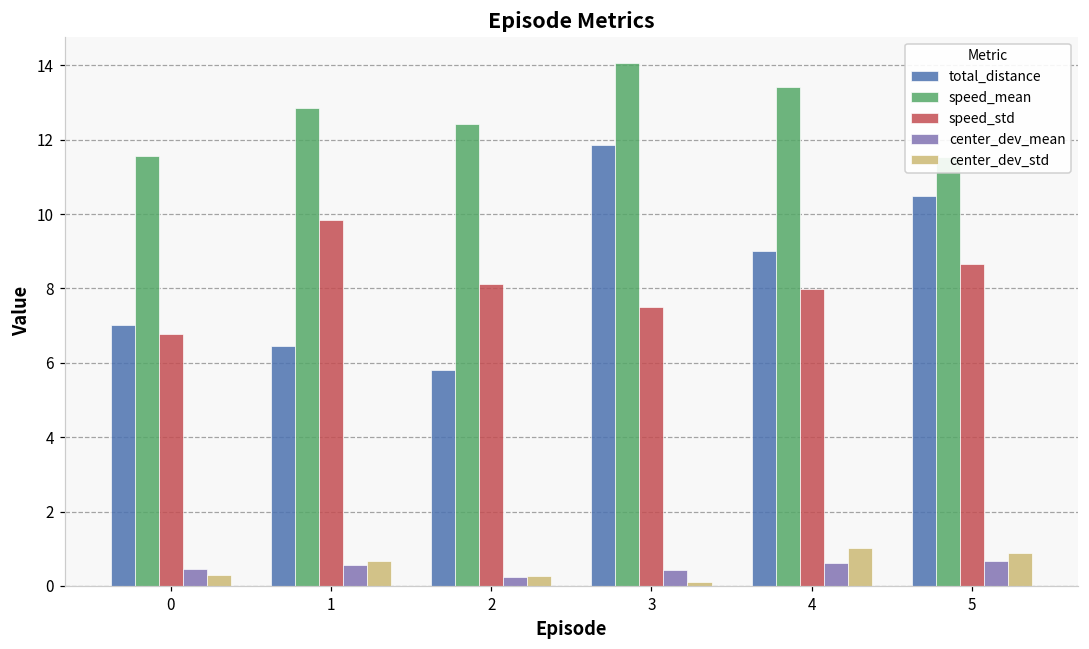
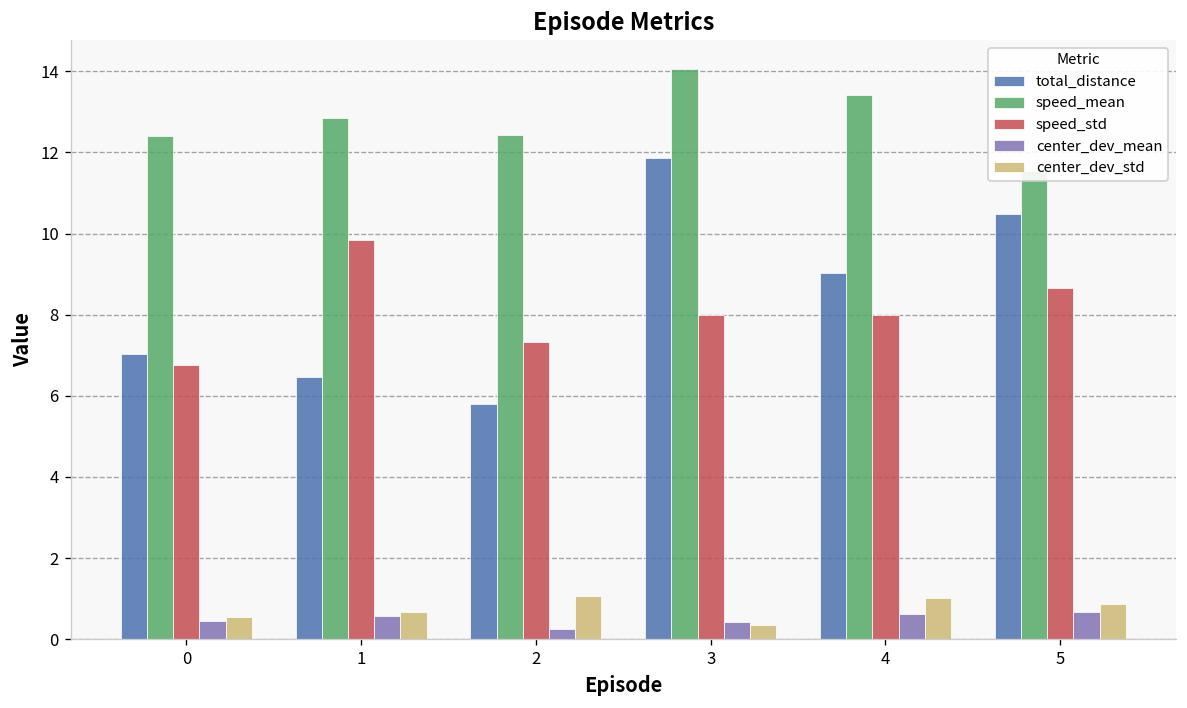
speed_mean, 0: 11.6 -> 12.4
center_dev_std, 0: 0.3 -> 0.5
speed_std, 2: 8.1 -> 7.3
center_dev_std, 2: 0.3 -> 1.1
speed_std, 3: 7.5 -> 8.0
center_dev_std, 3: 0.1 -> 0.4
